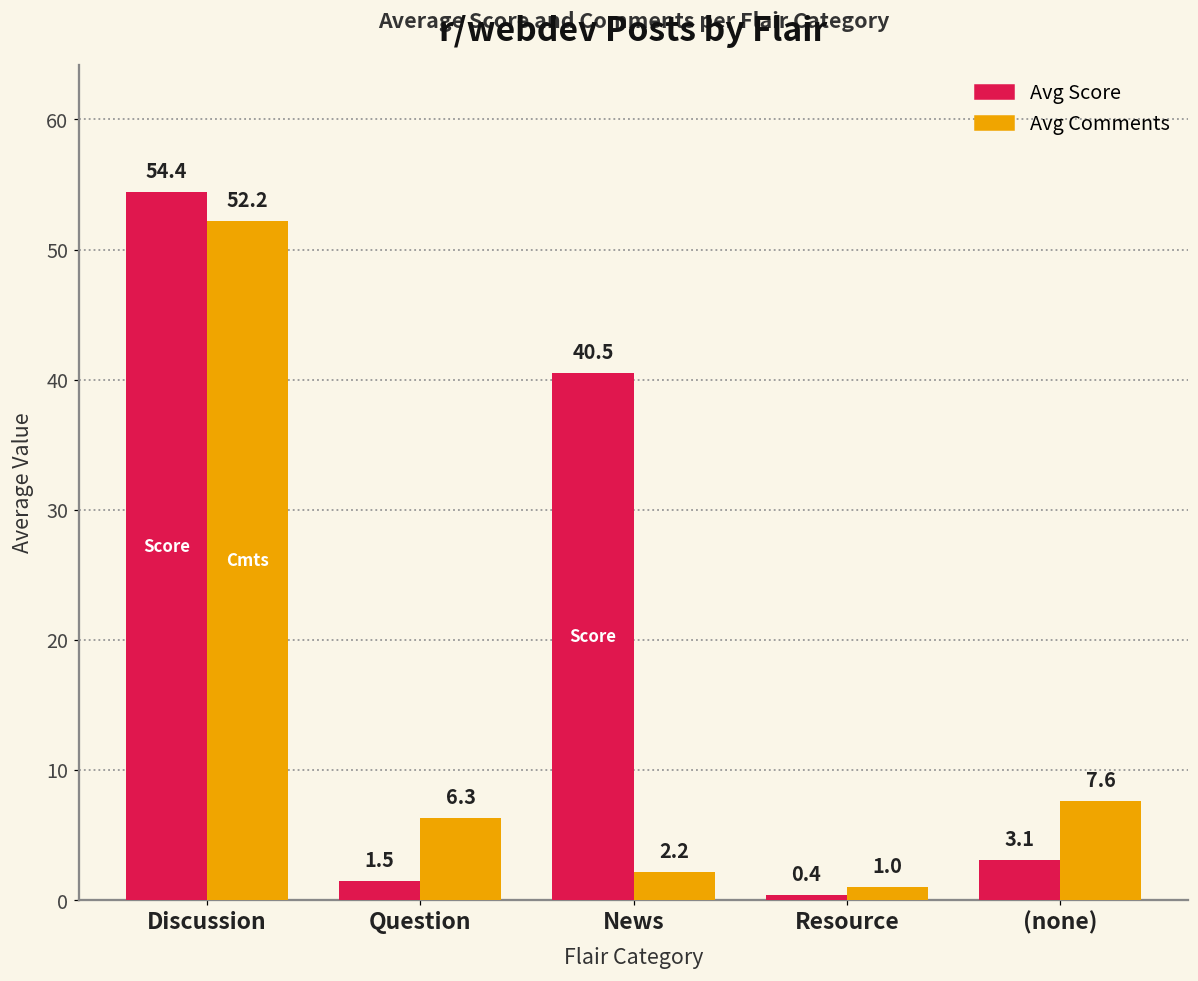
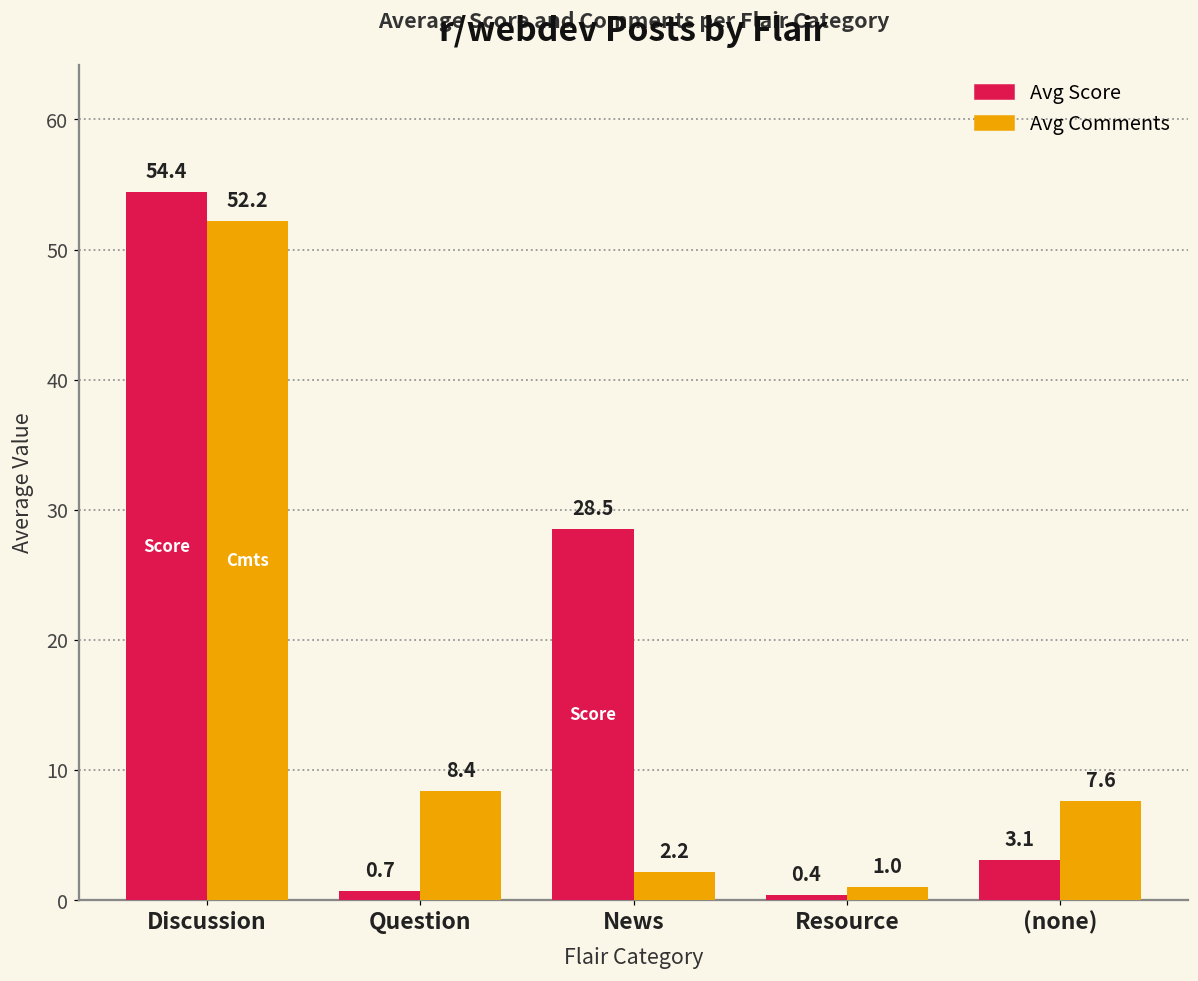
Avg Score, Question: 1.5 -> 0.7
Avg Comments, Question: 6.3 -> 8.4
Avg Score, News: 40.5 -> 28.5
